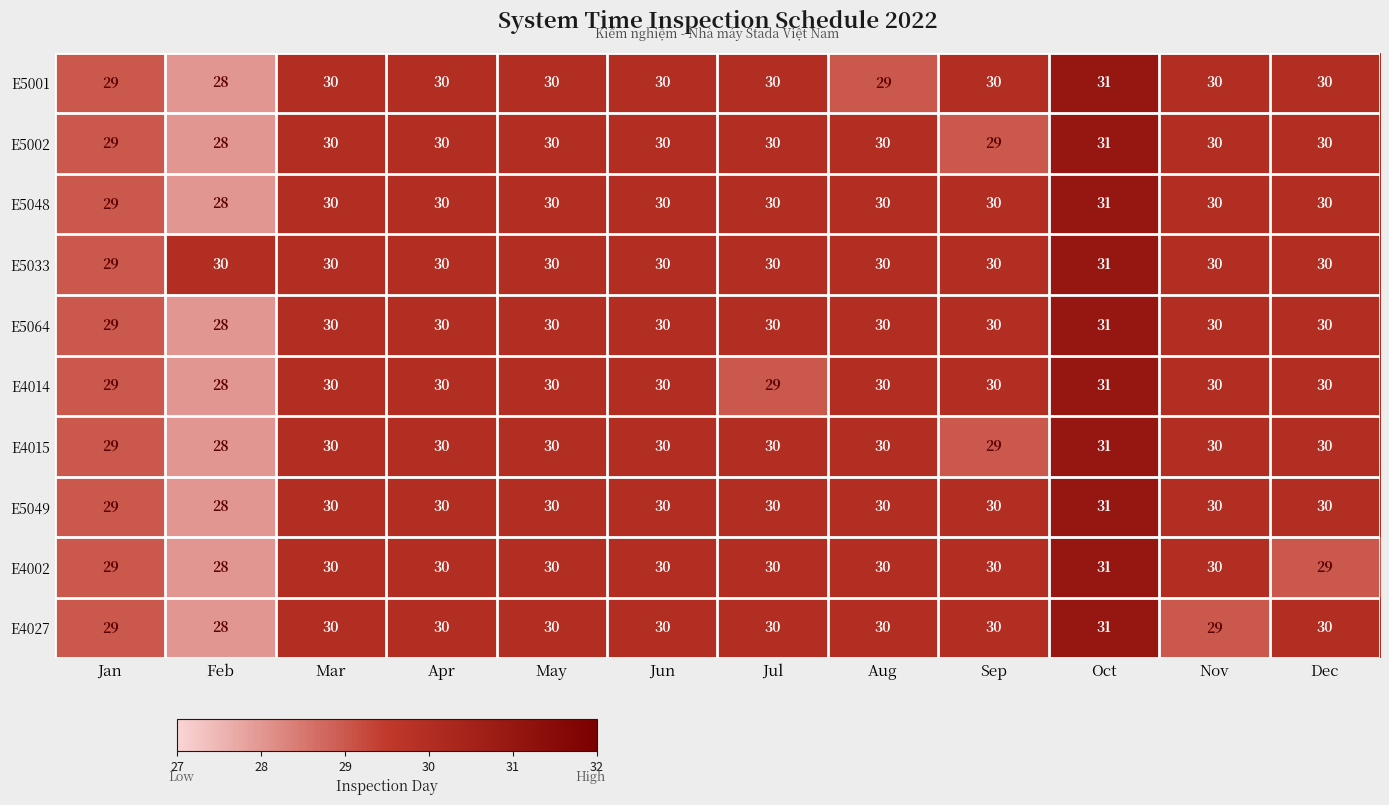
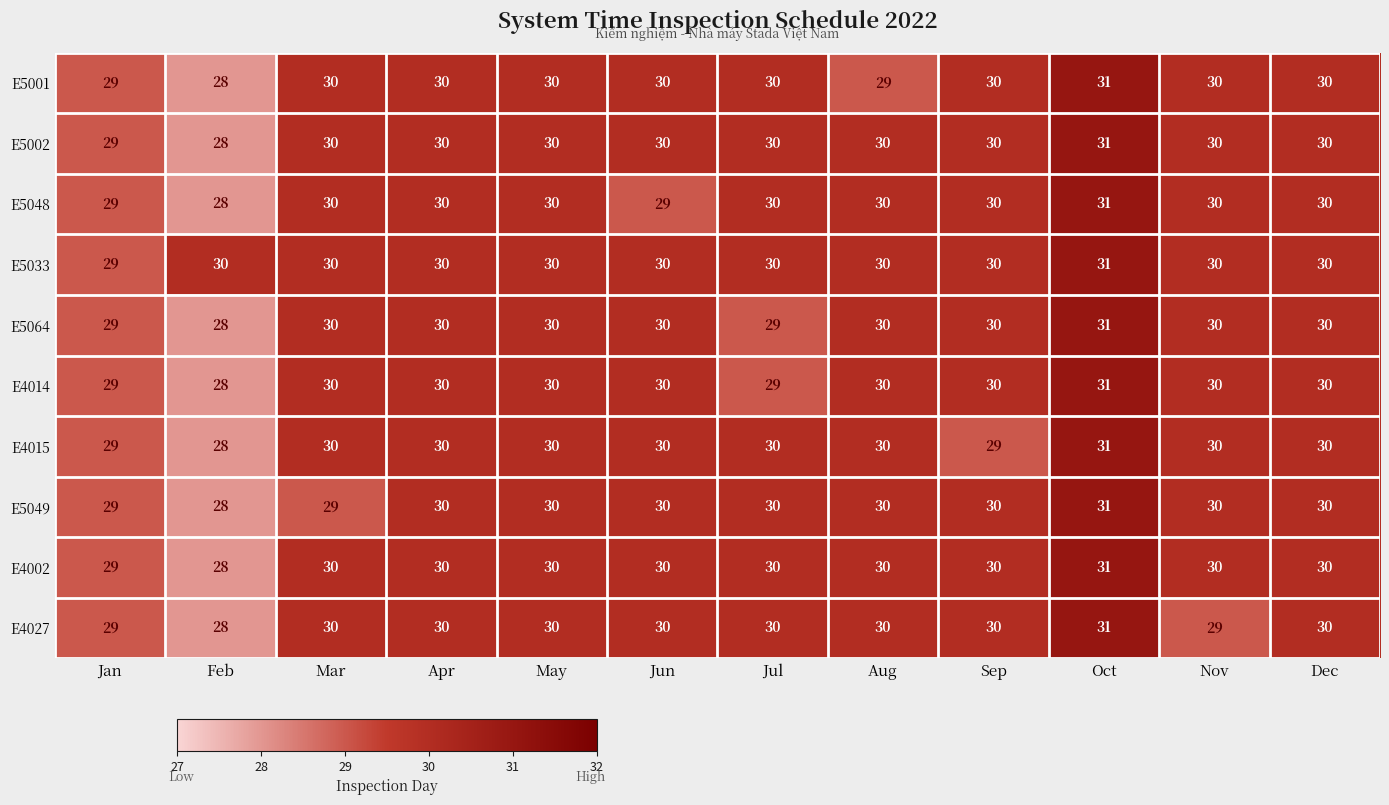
E5002, Sep: 29 -> 30
E5048, Jun: 30 -> 29
E5064, Jul: 30 -> 29
E5049, Mar: 30 -> 29
E4002, Dec: 29 -> 30
